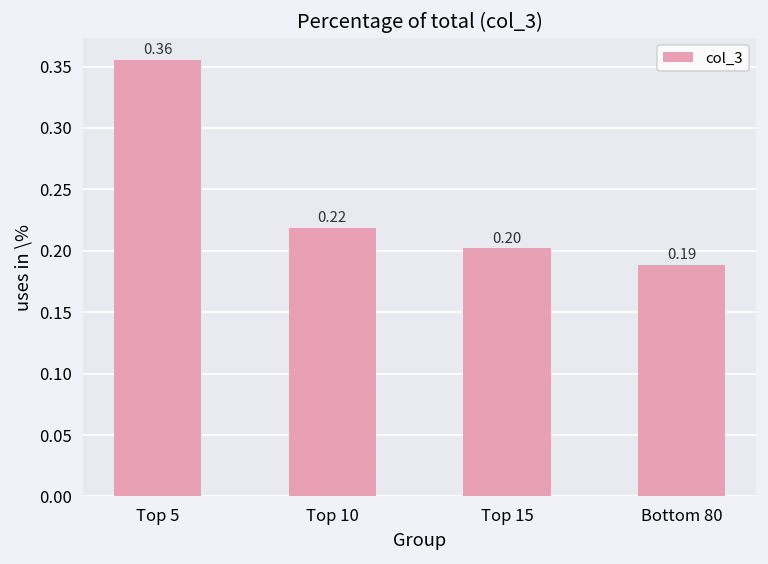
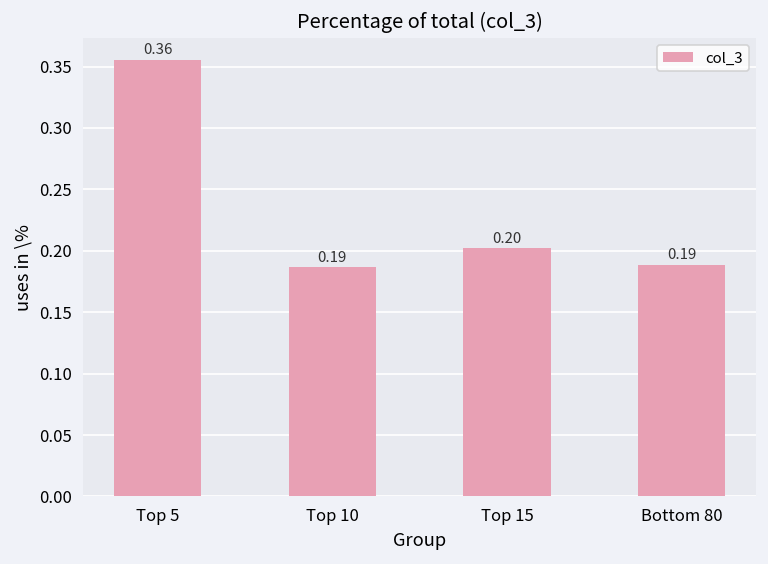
Top 10: 0.22 -> 0.19
